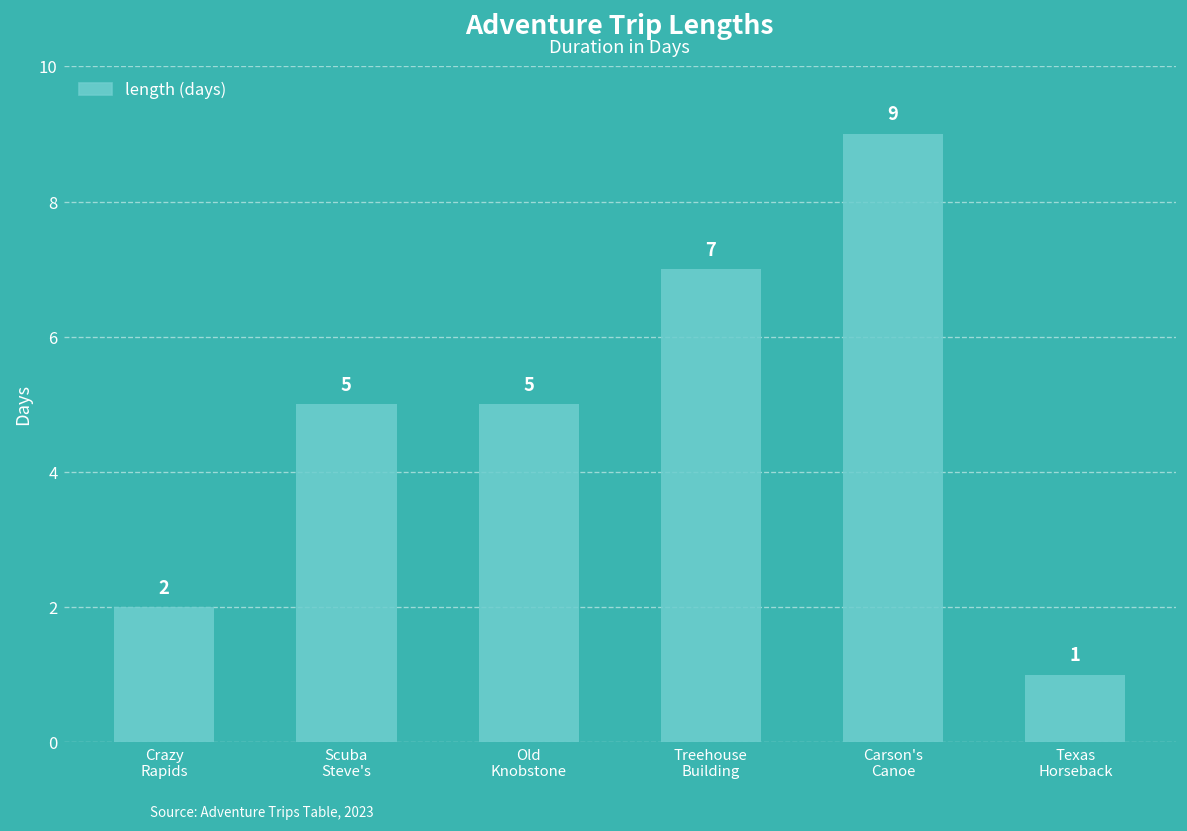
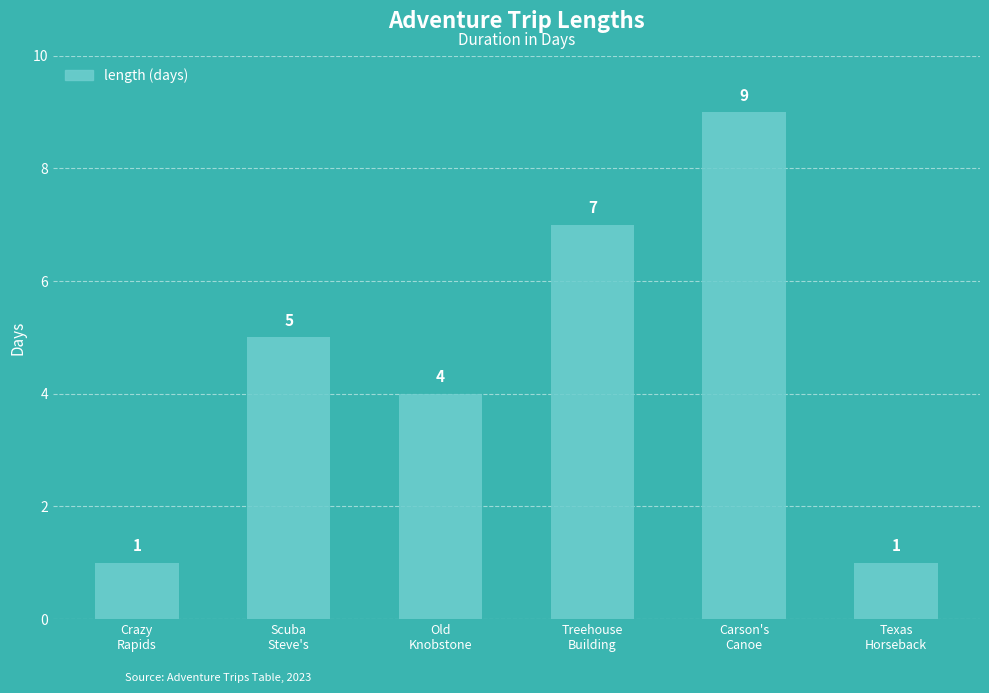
Crazy Rapids: 2 -> 1
Old Knobstone: 5 -> 4
